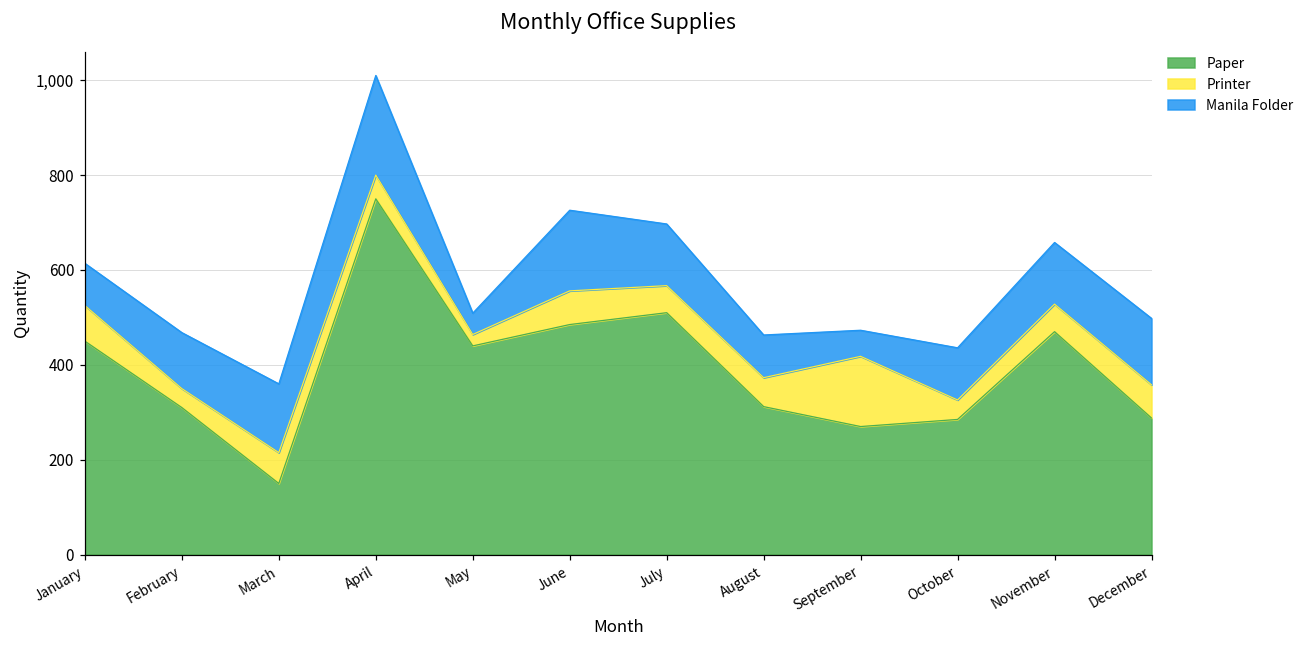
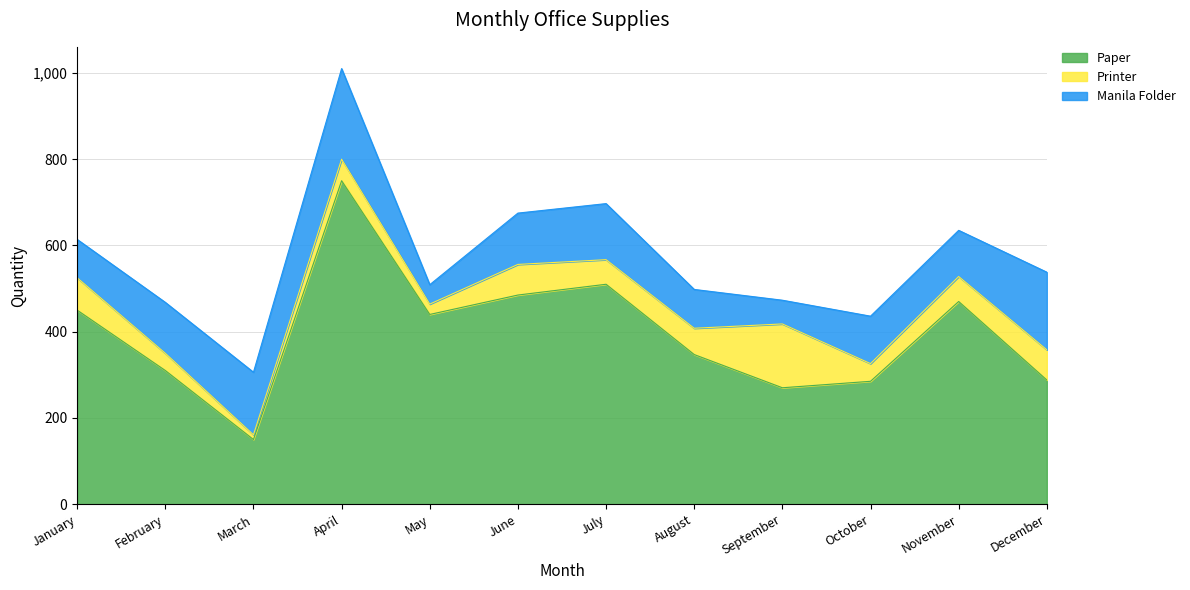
Printer, March: 70 -> 10
Manila Folder, June: 170 -> 120
Paper, August: 310 -> 350
Manila Folder, November: 130 -> 110
Manila Folder, December: 140 -> 180
